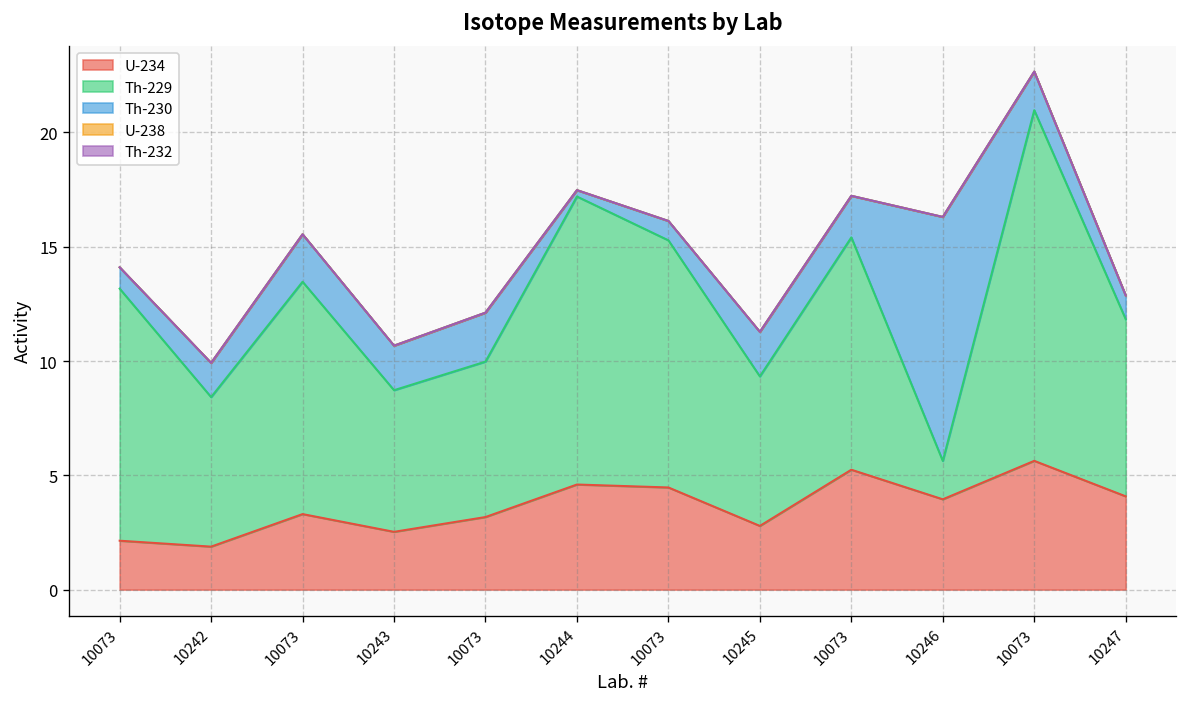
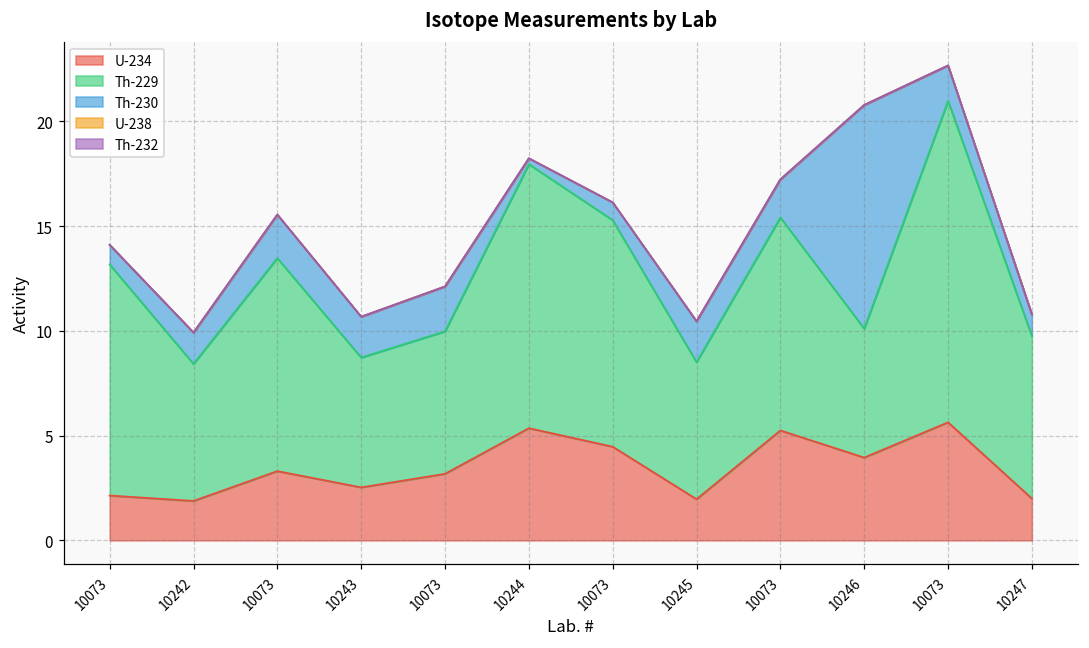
U-234, 10244: 4.6 -> 5.4
U-234, 10245: 2.8 -> 2.0
Th-229, 10246: 1.7 -> 6.2
U-234, 10247: 4.1 -> 2.0
